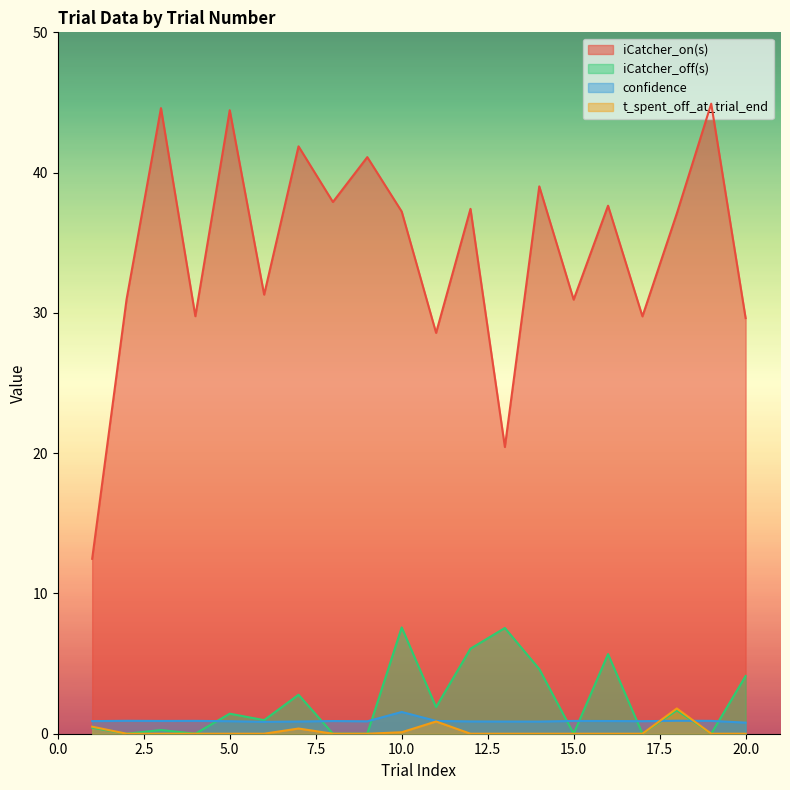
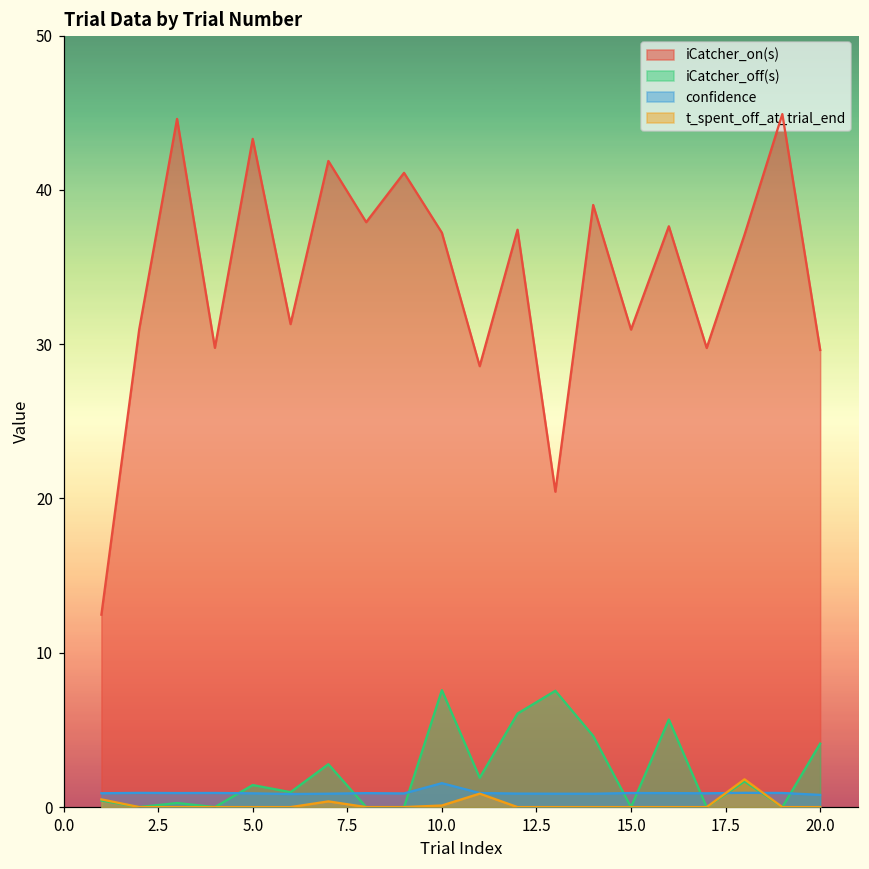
iCatcher_on(s), 5.0: 44.5 -> 43.3
